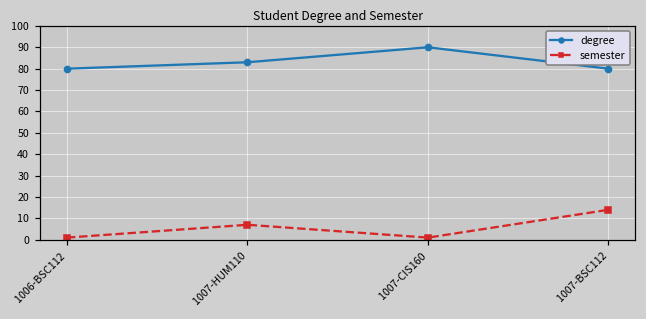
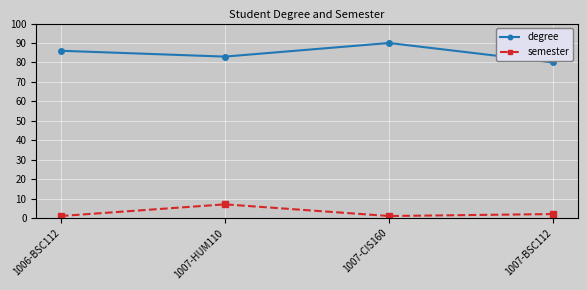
degree, 1006-BSC112: 80 -> 86
semester, 1007-BSC112: 14 -> 2
